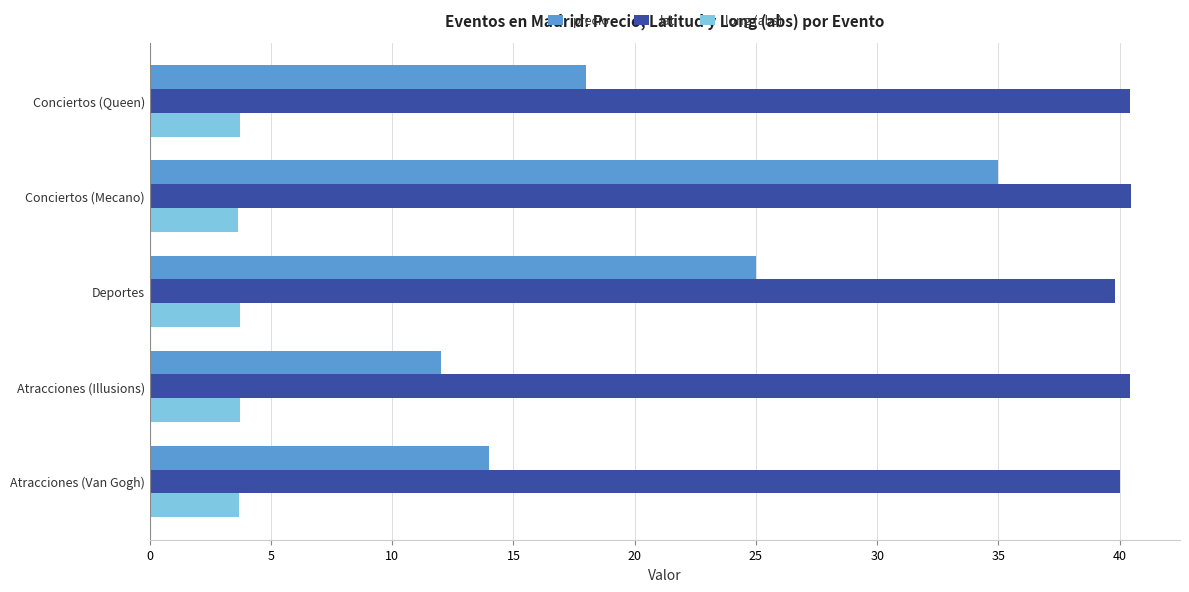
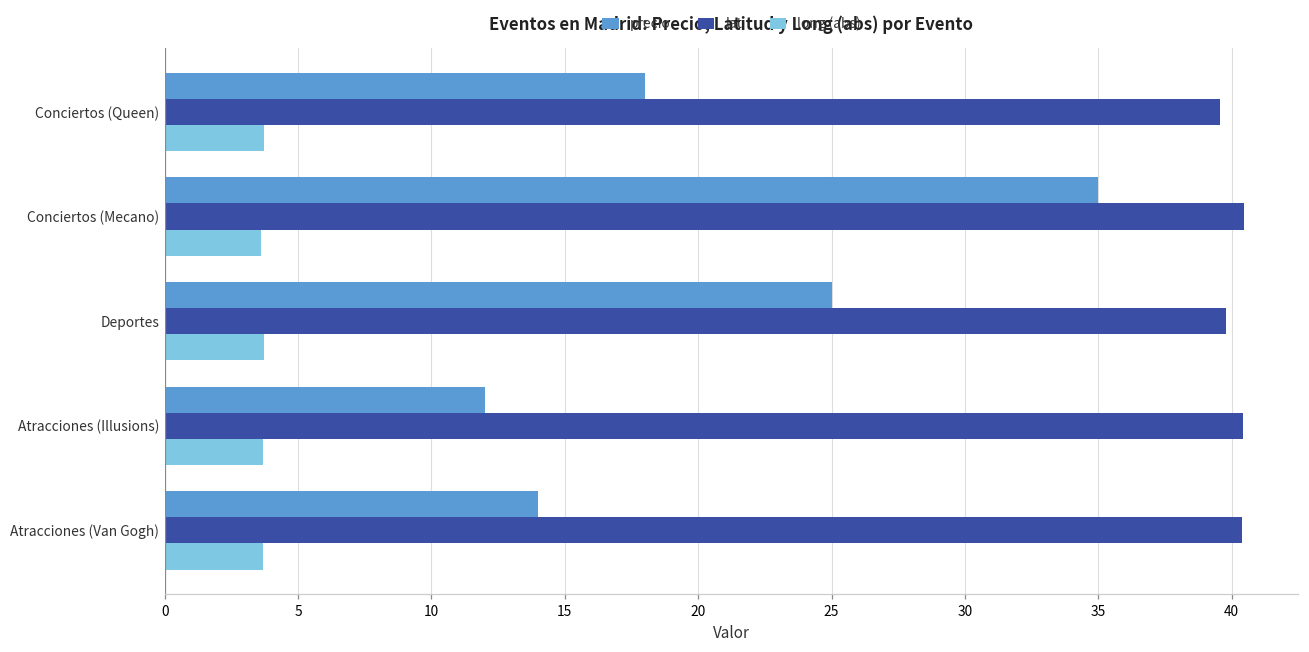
lat, Conciertos (Queen): 40.4 -> 39.5
lat, Atracciones (Van Gogh): 40.0 -> 40.4
